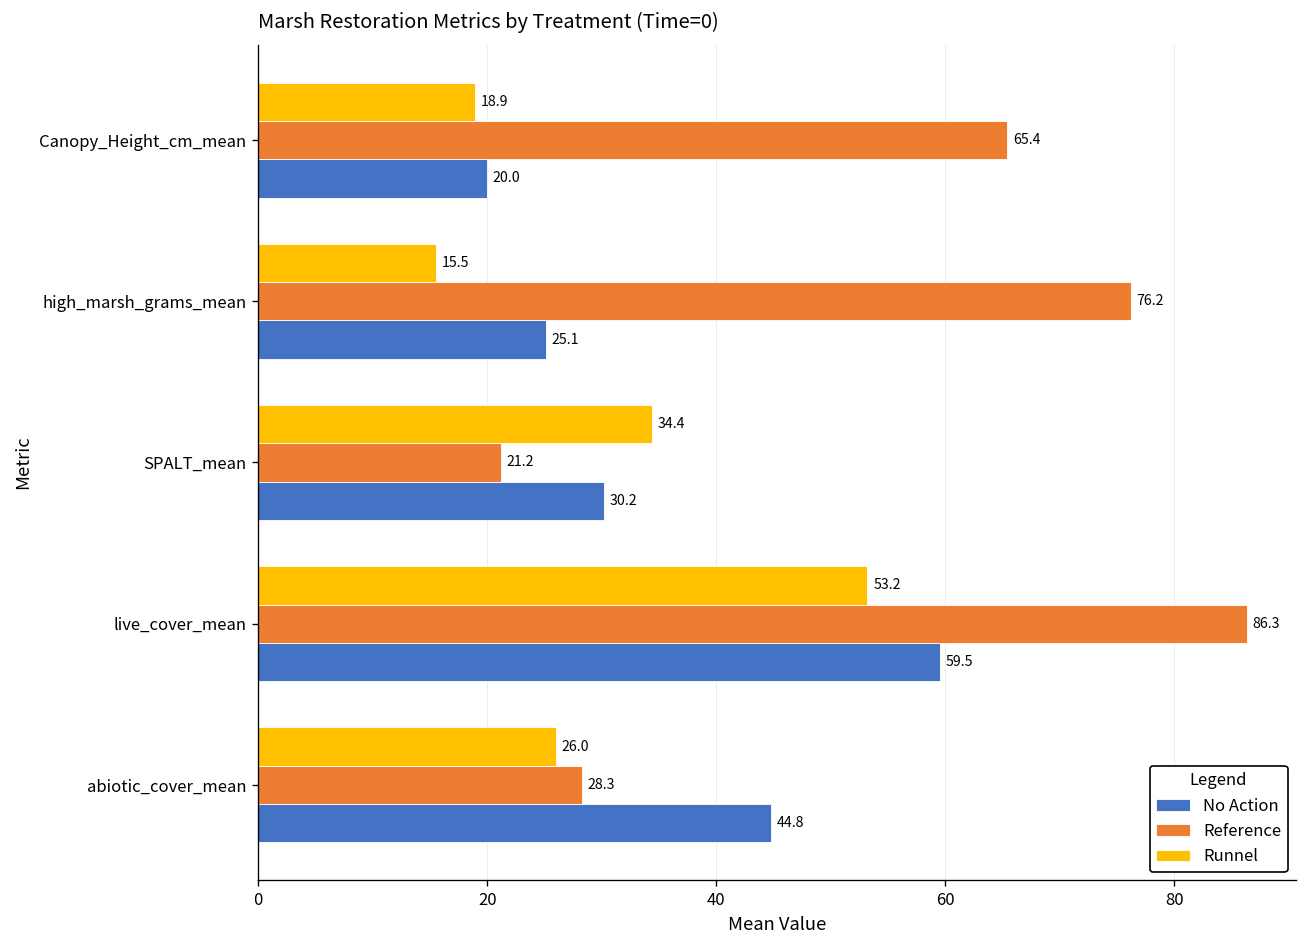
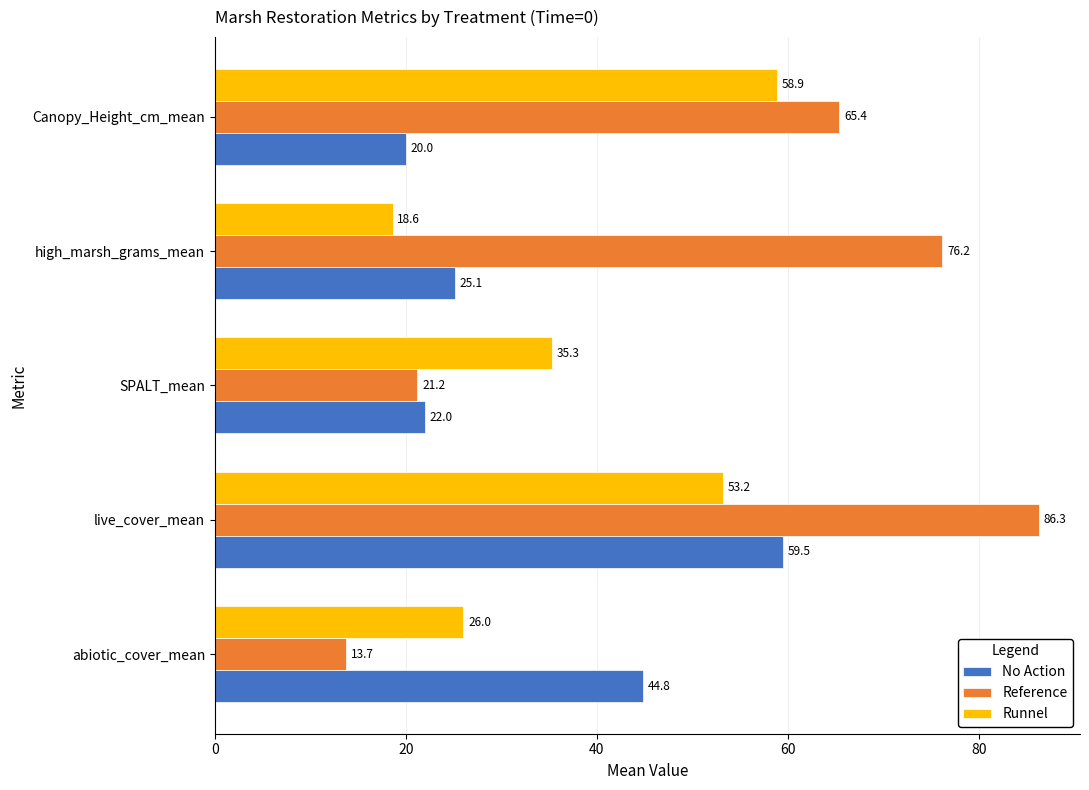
Runnel, Canopy_Height_cm_mean: 18.9 -> 58.9
Runnel, high_marsh_grams_mean: 15.5 -> 18.6
Runnel, SPALT_mean: 34.4 -> 35.3
No Action, SPALT_mean: 30.2 -> 22.0
Reference, abiotic_cover_mean: 28.3 -> 13.7
